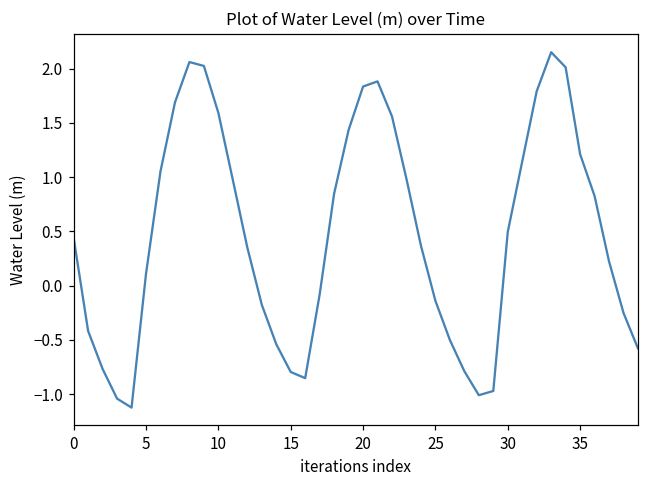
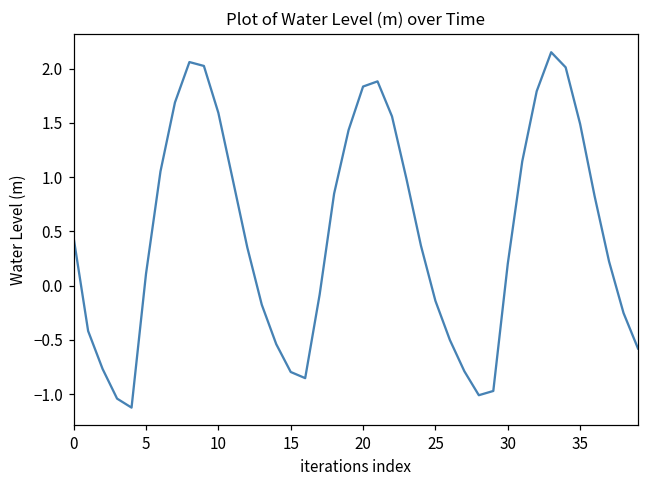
30: 0.5 -> 0.2
35: 1.2 -> 1.5
